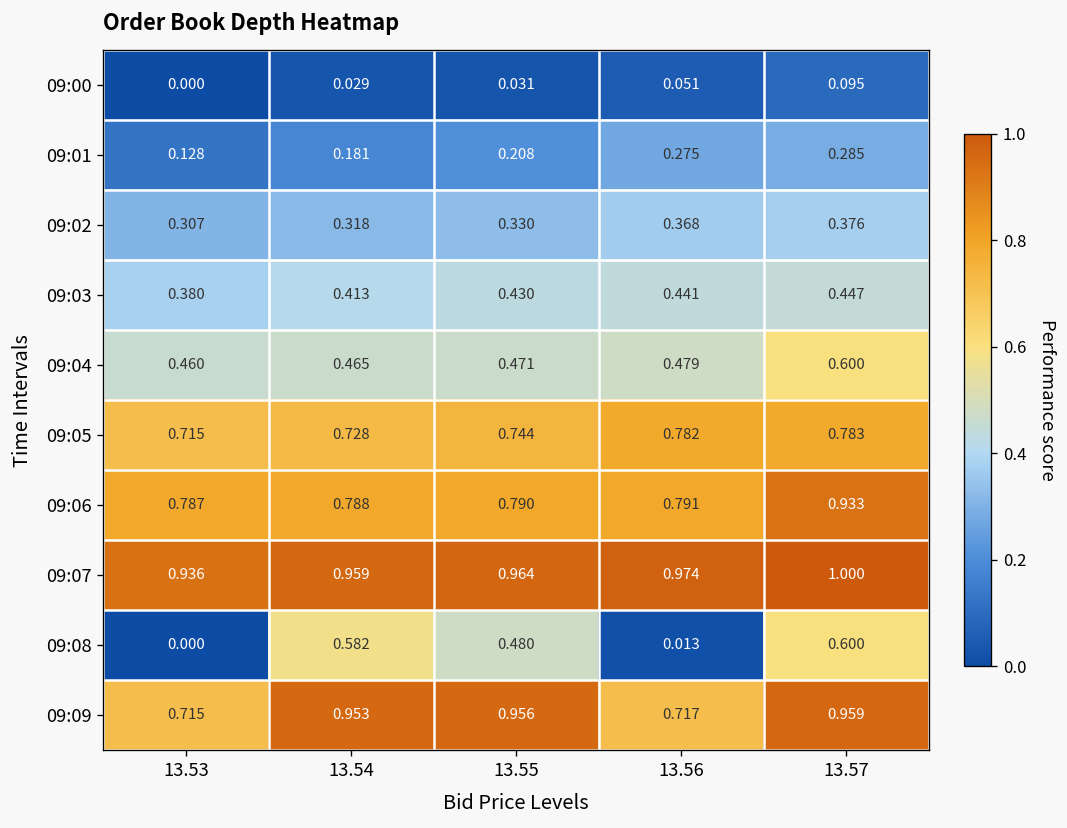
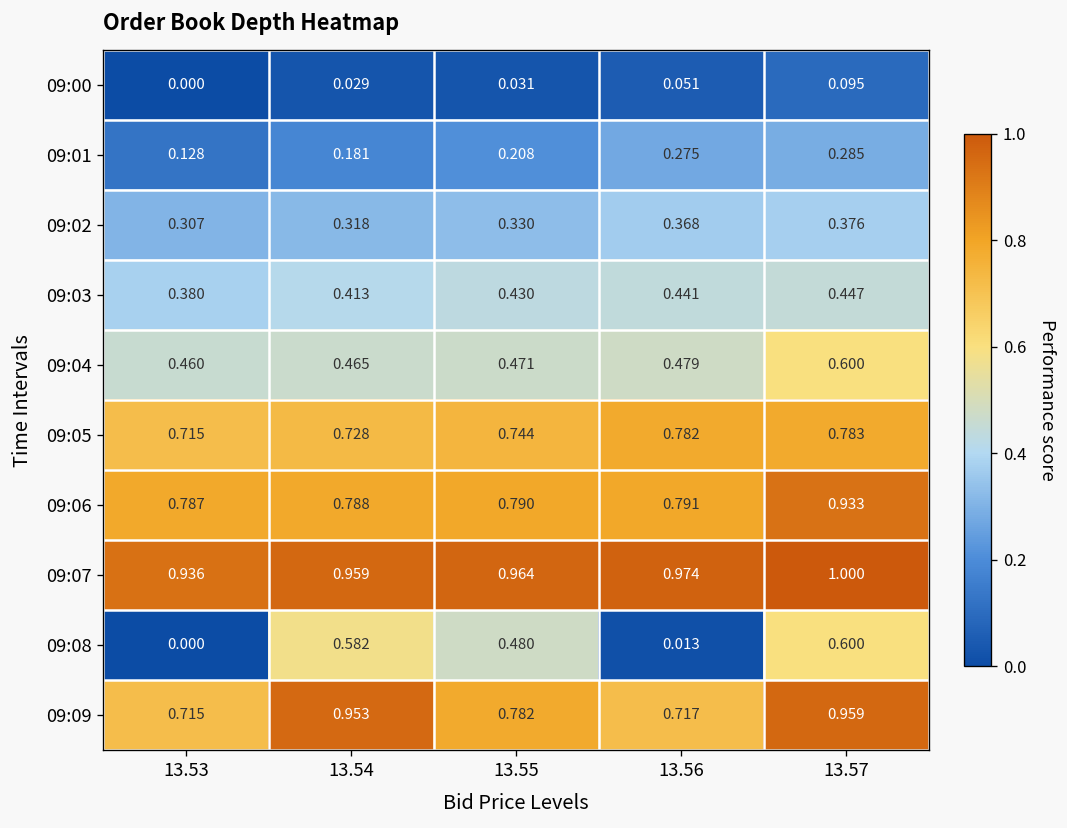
09:09, 13.55: 0.956 -> 0.782
